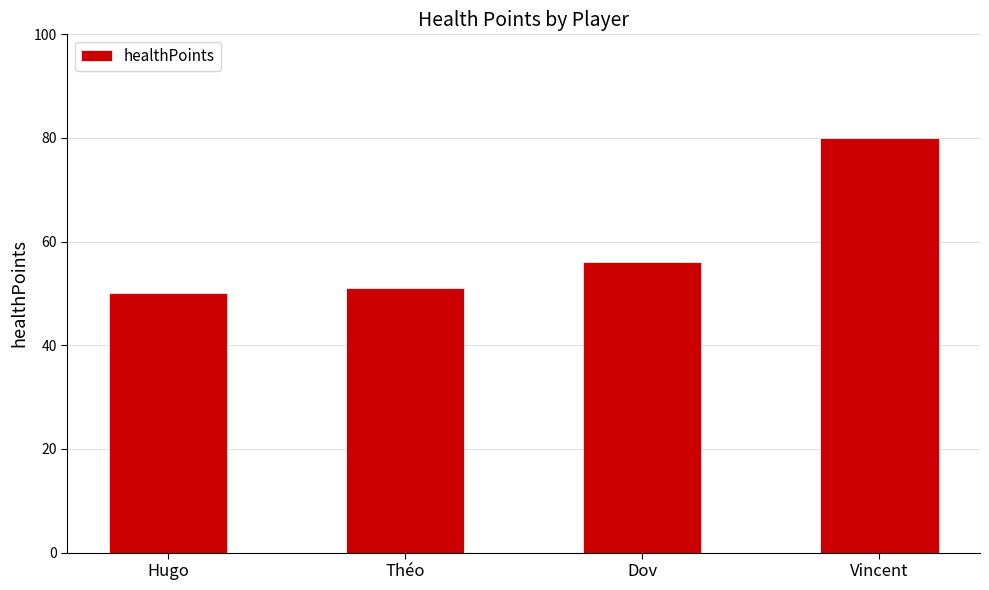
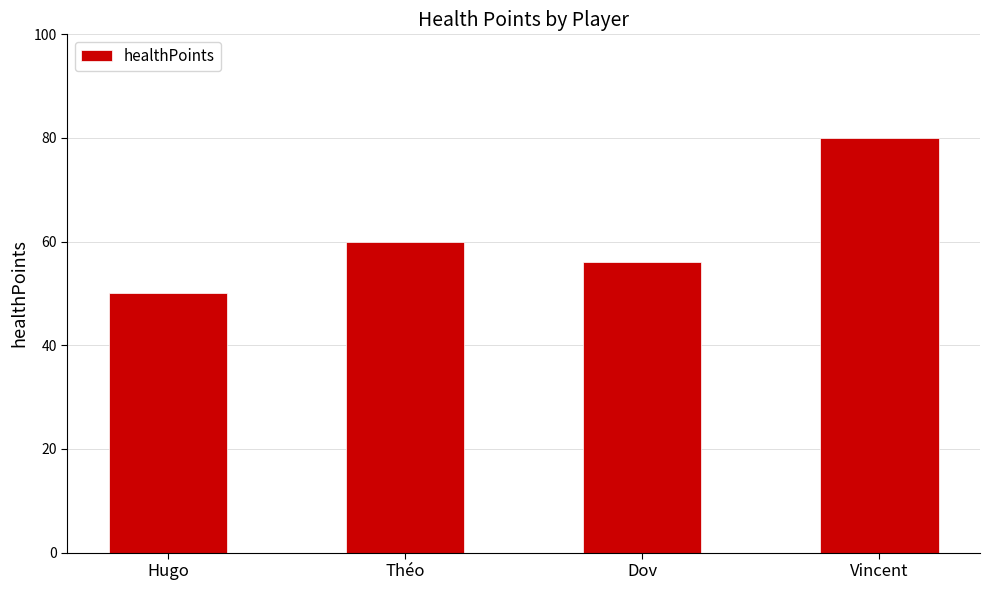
Théo: 51 -> 60
